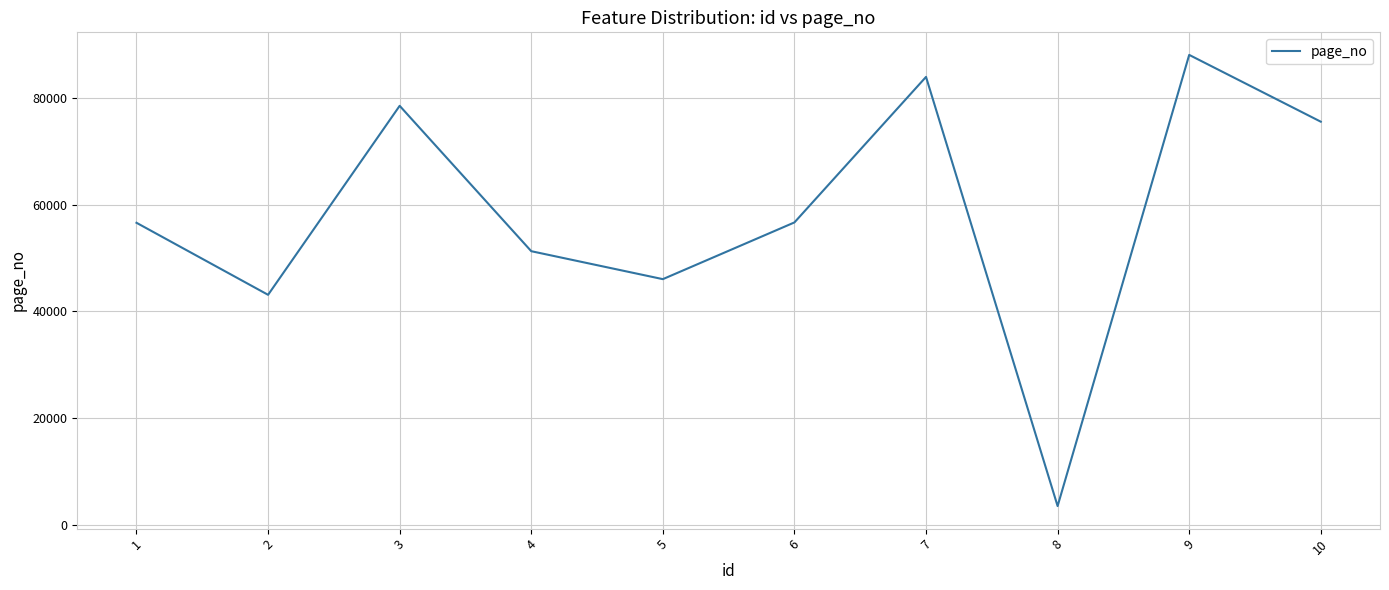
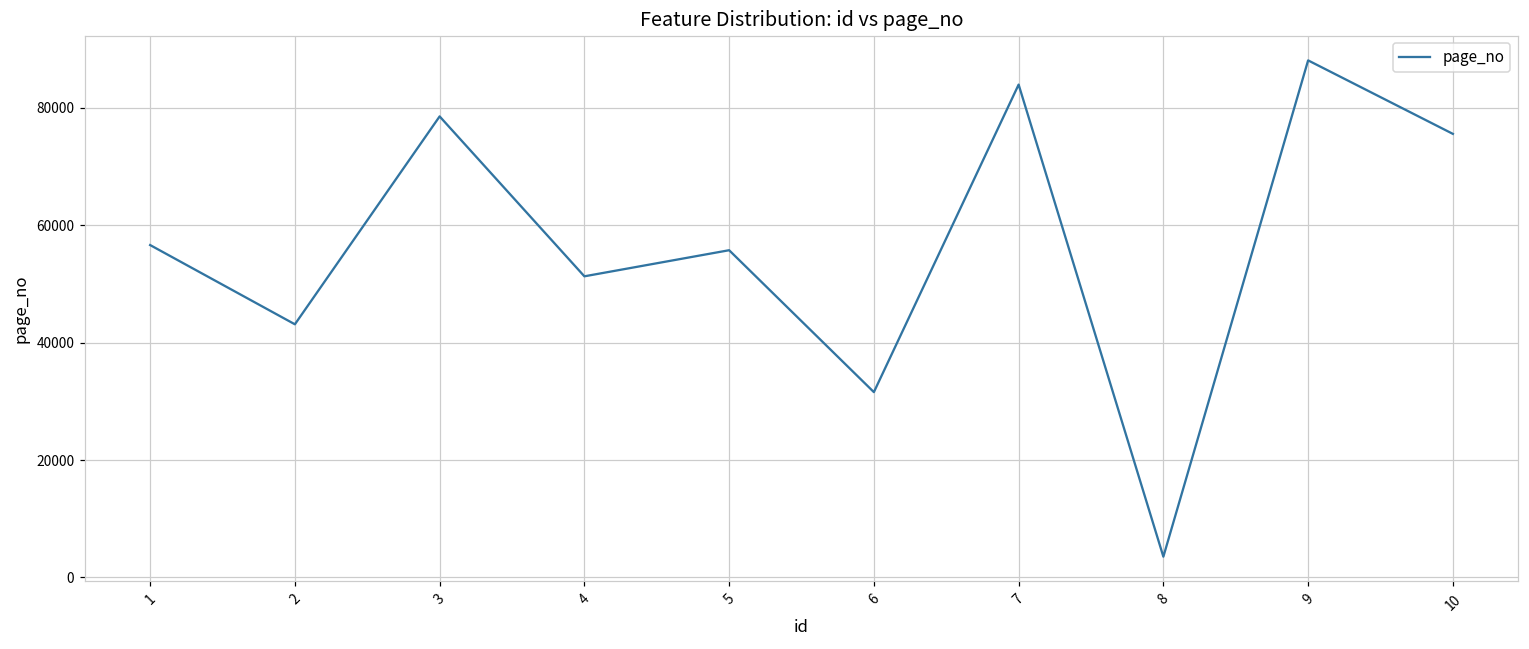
5: 46000 -> 56000
6: 57000 -> 32000
